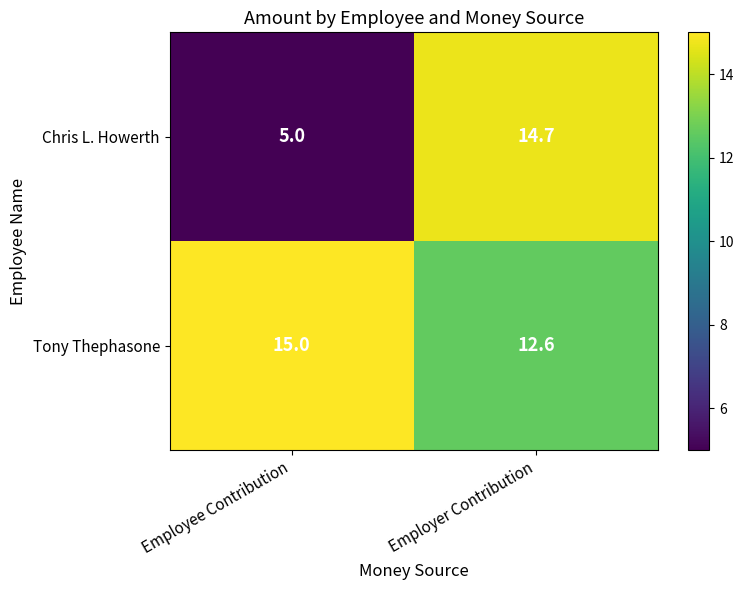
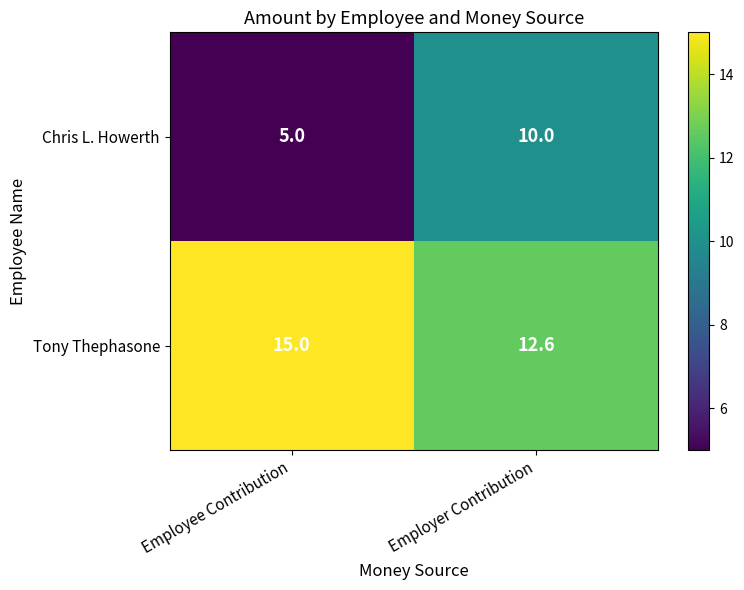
Chris L. Howerth, Employer Contribution: 14.7 -> 10.0
